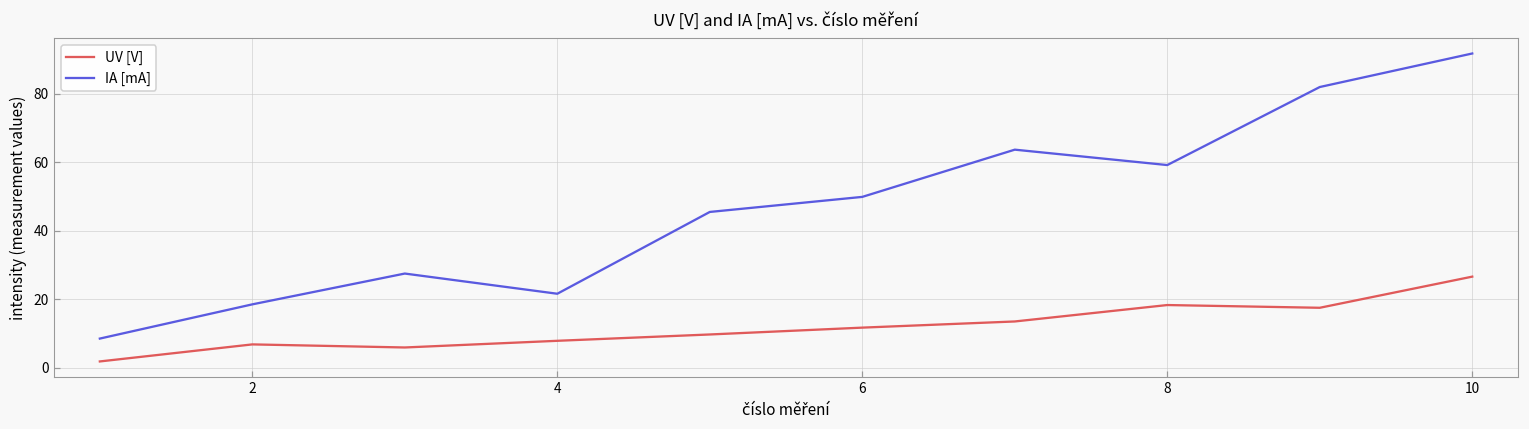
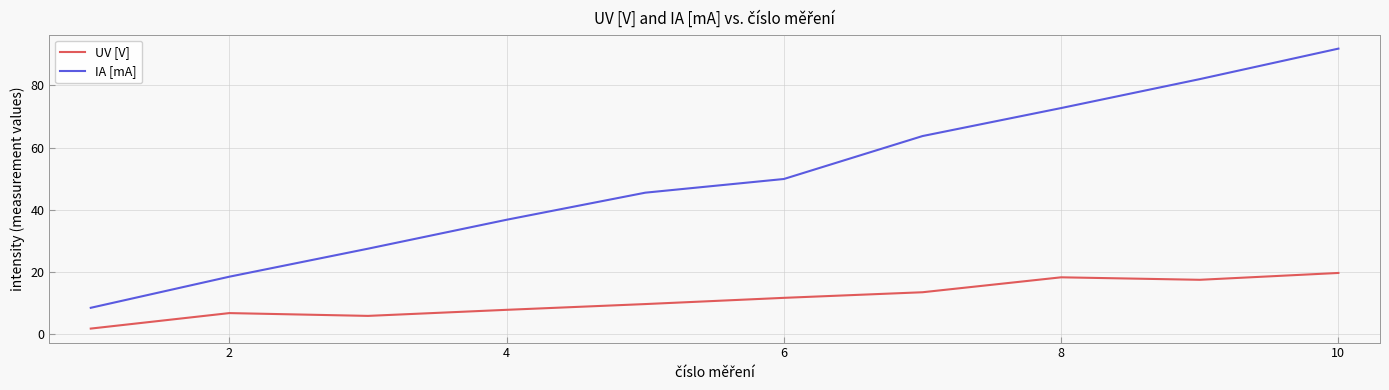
IA [mA], 4: 22 -> 37
IA [mA], 8: 59 -> 73
UV [V], 10: 27 -> 20
